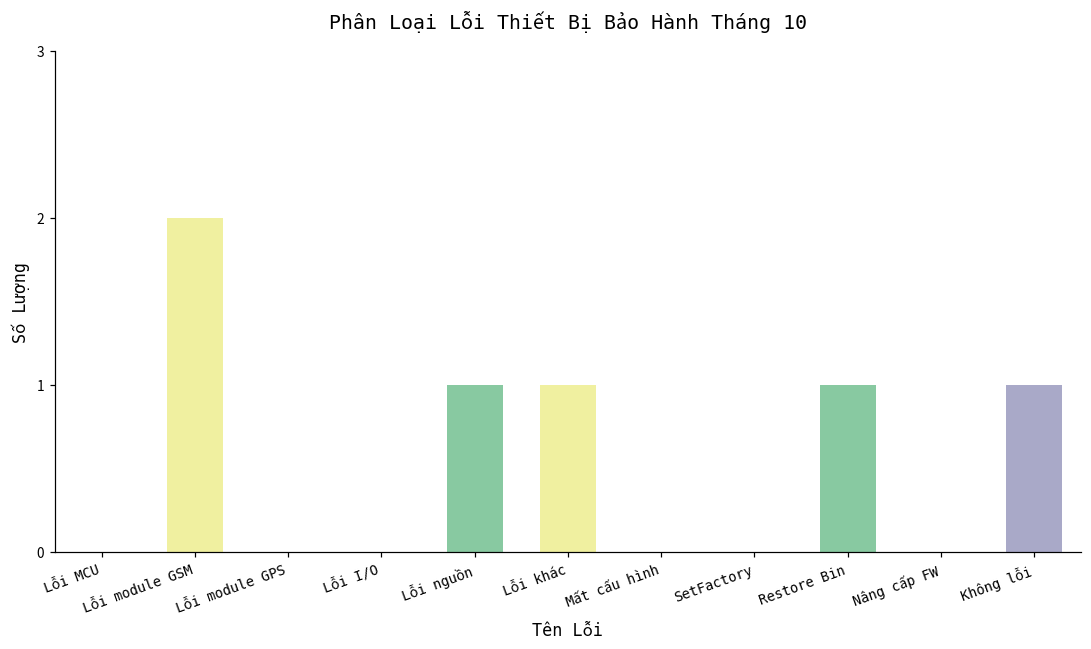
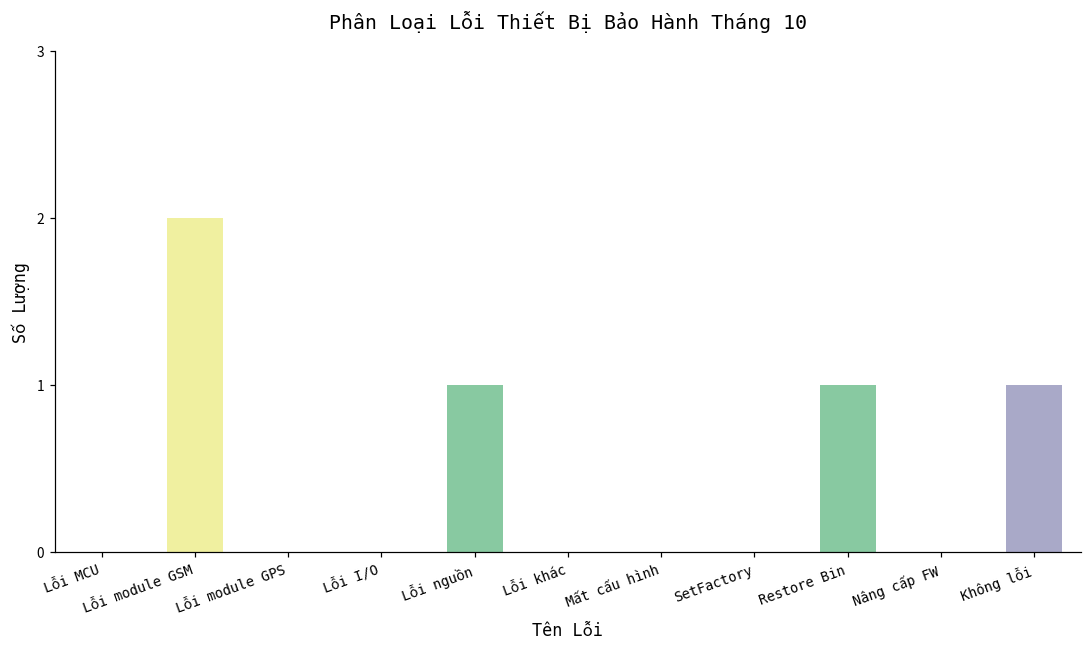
Lỗi khác: 1 -> 0
